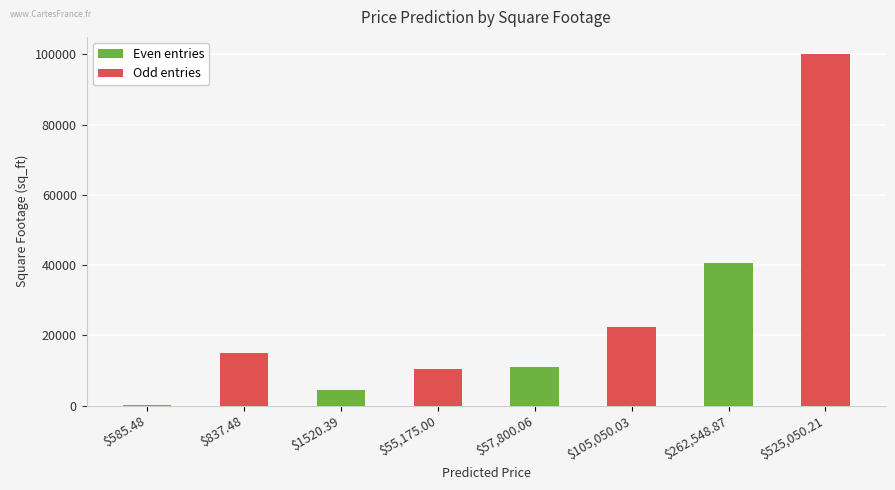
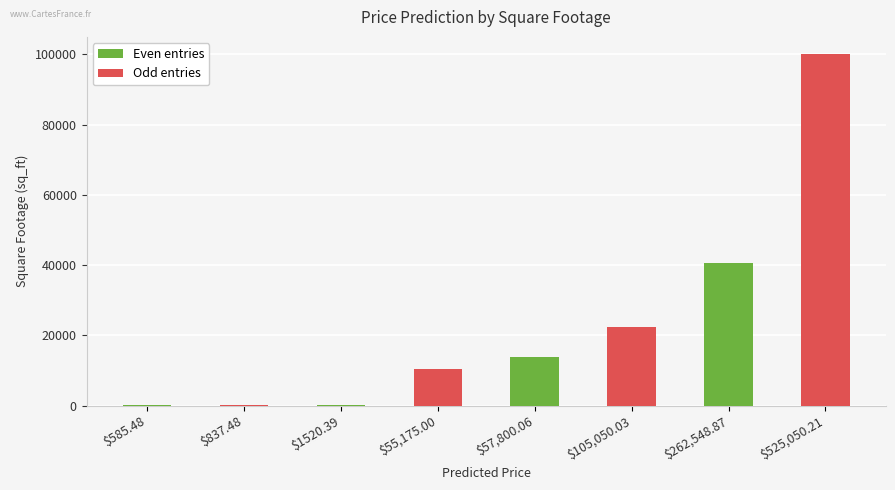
$837.48: 15000 -> 0
$1520.39: 4000 -> 0
$57,800.06: 11000 -> 14000
